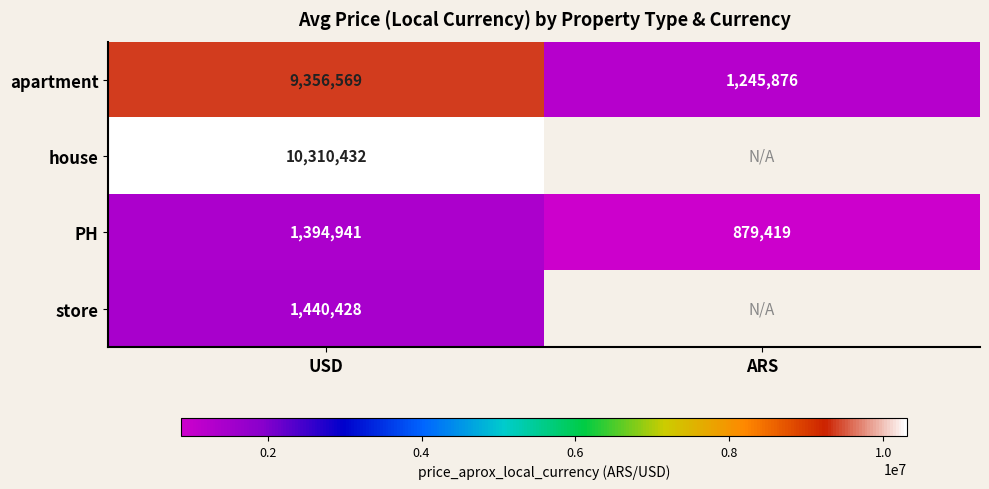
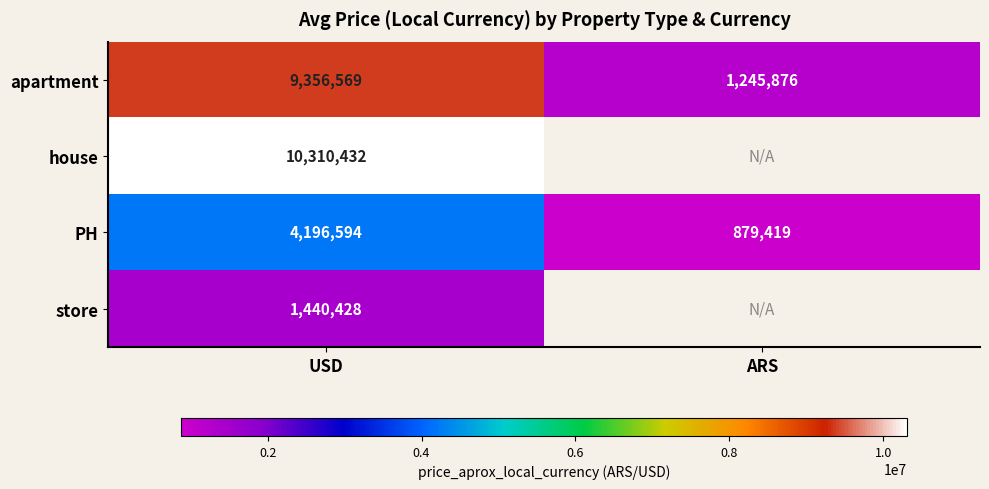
PH, USD: 1,394,941 -> 4,196,594
